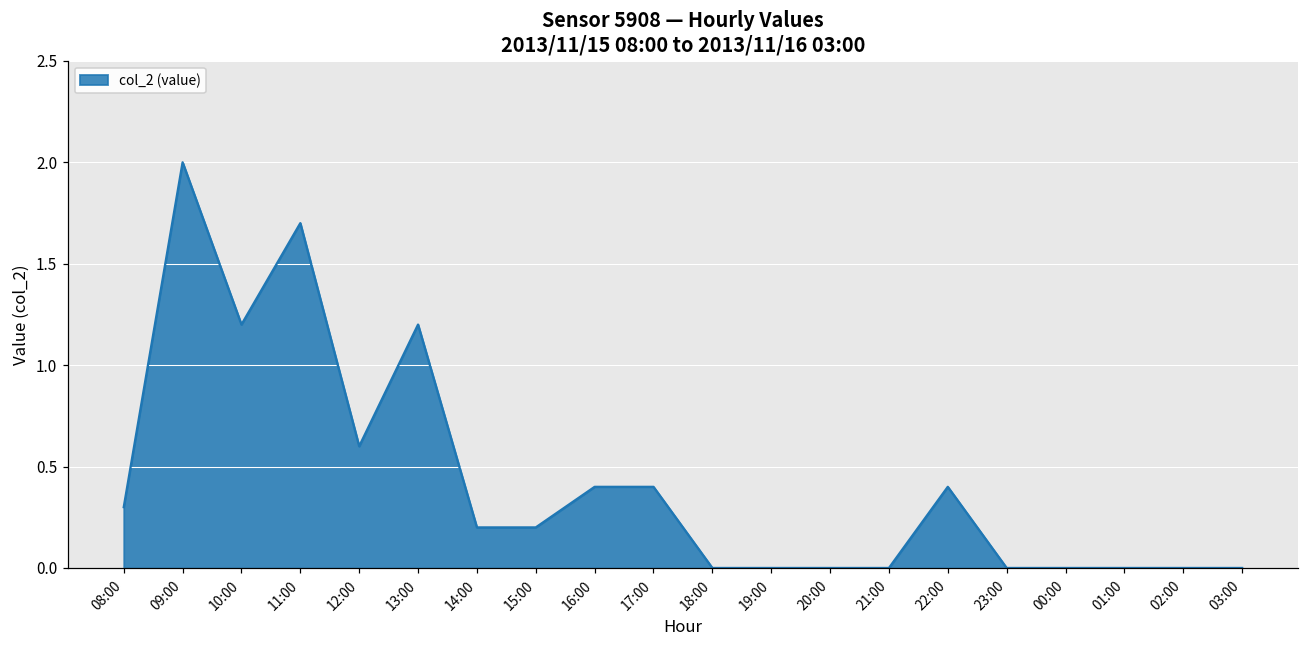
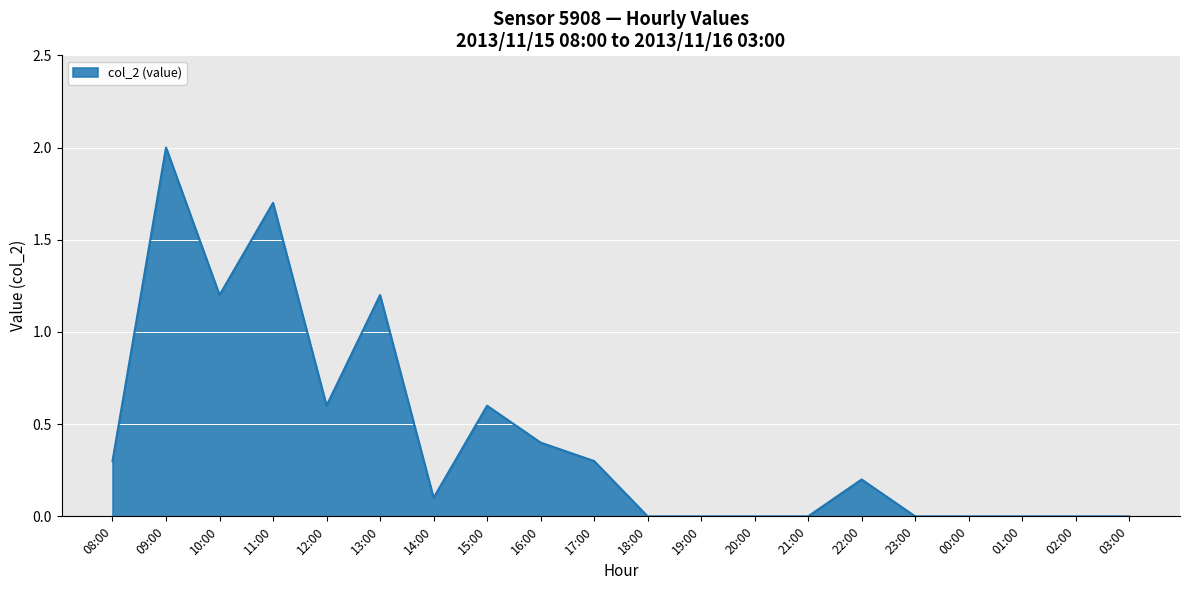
14:00: 0.2 -> 0.1
15:00: 0.2 -> 0.6
17:00: 0.4 -> 0.3
22:00: 0.4 -> 0.2
